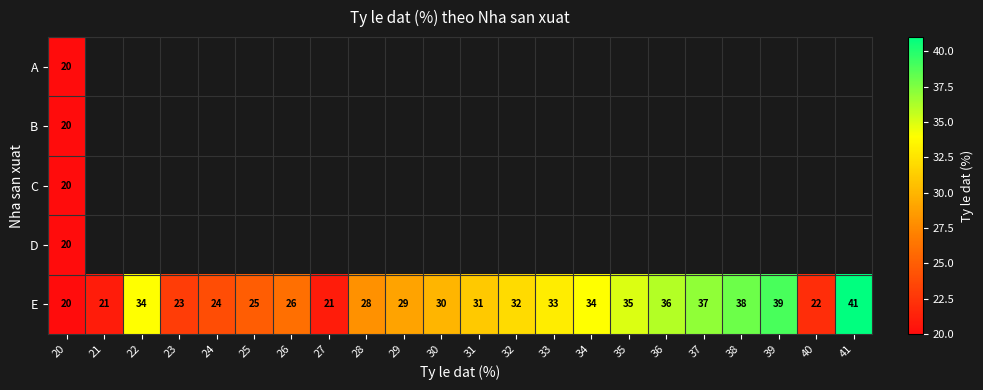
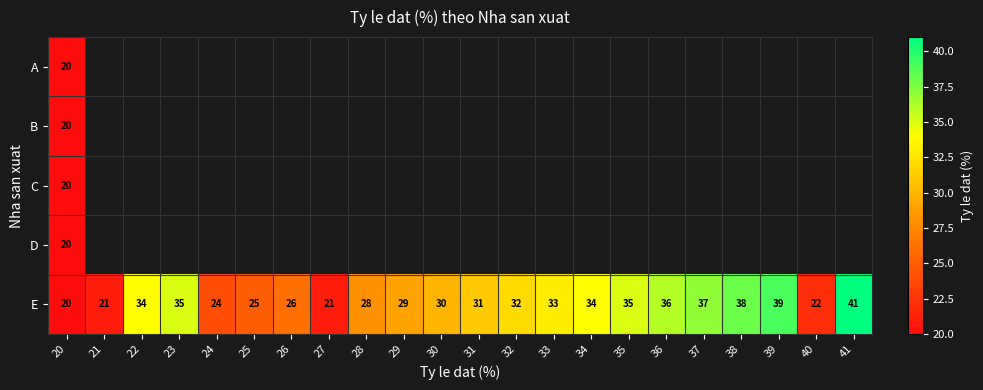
E, 23: 23 -> 35
